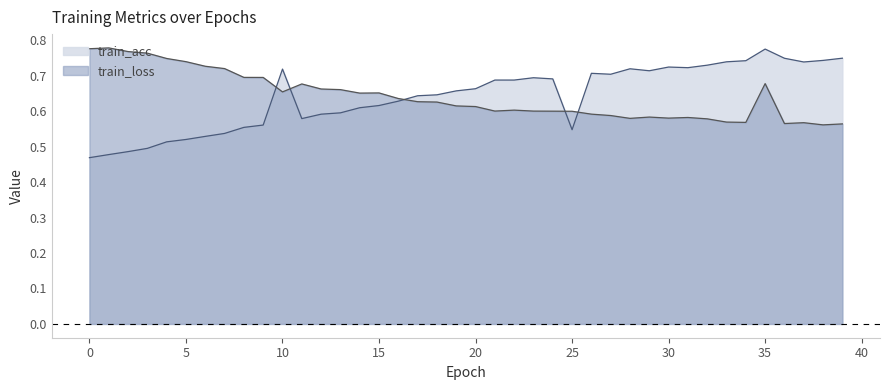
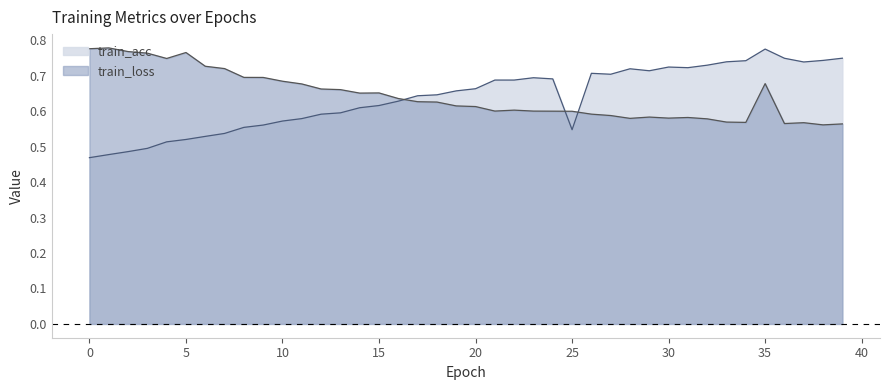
train_loss, 5: 0.74 -> 0.77
train_acc, 10: 0.72 -> 0.57
train_loss, 10: 0.65 -> 0.68
